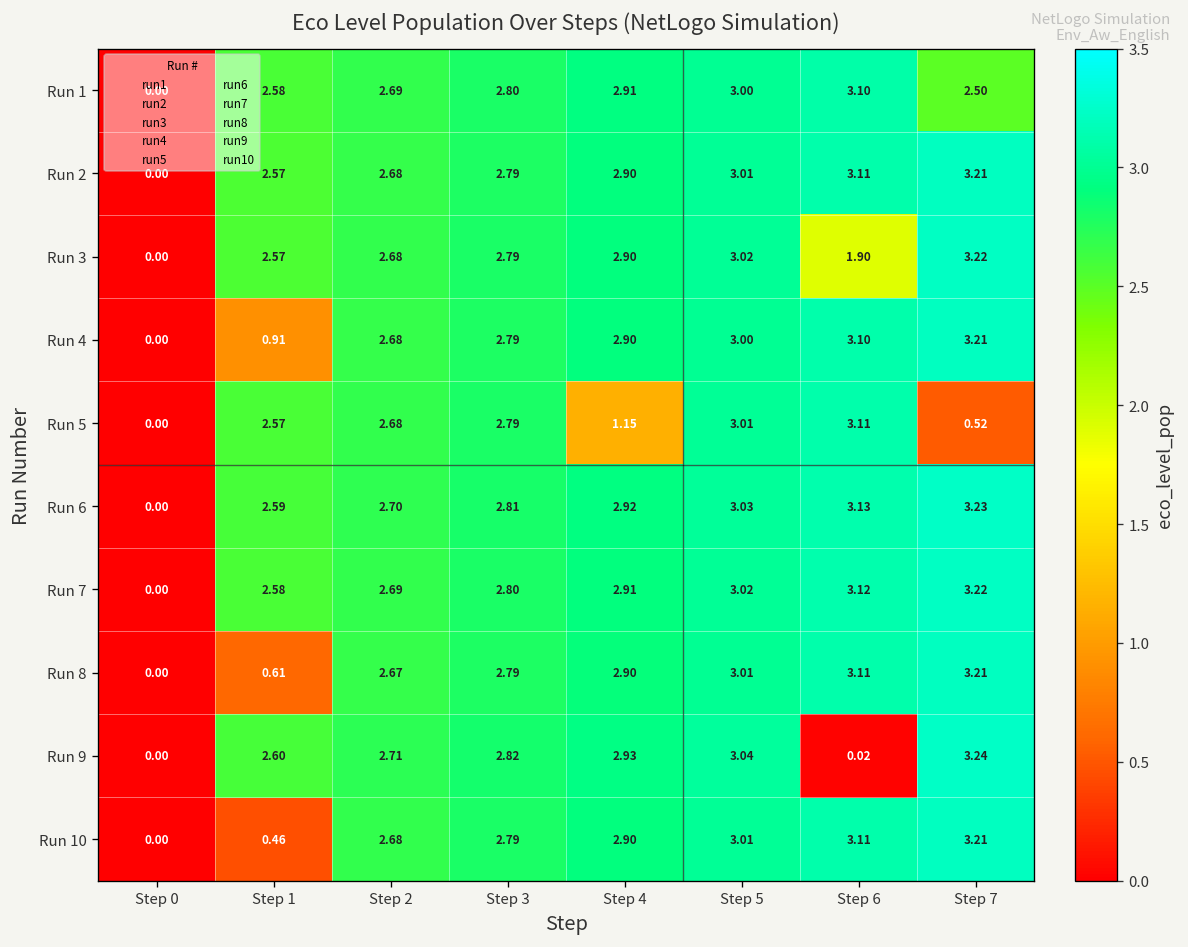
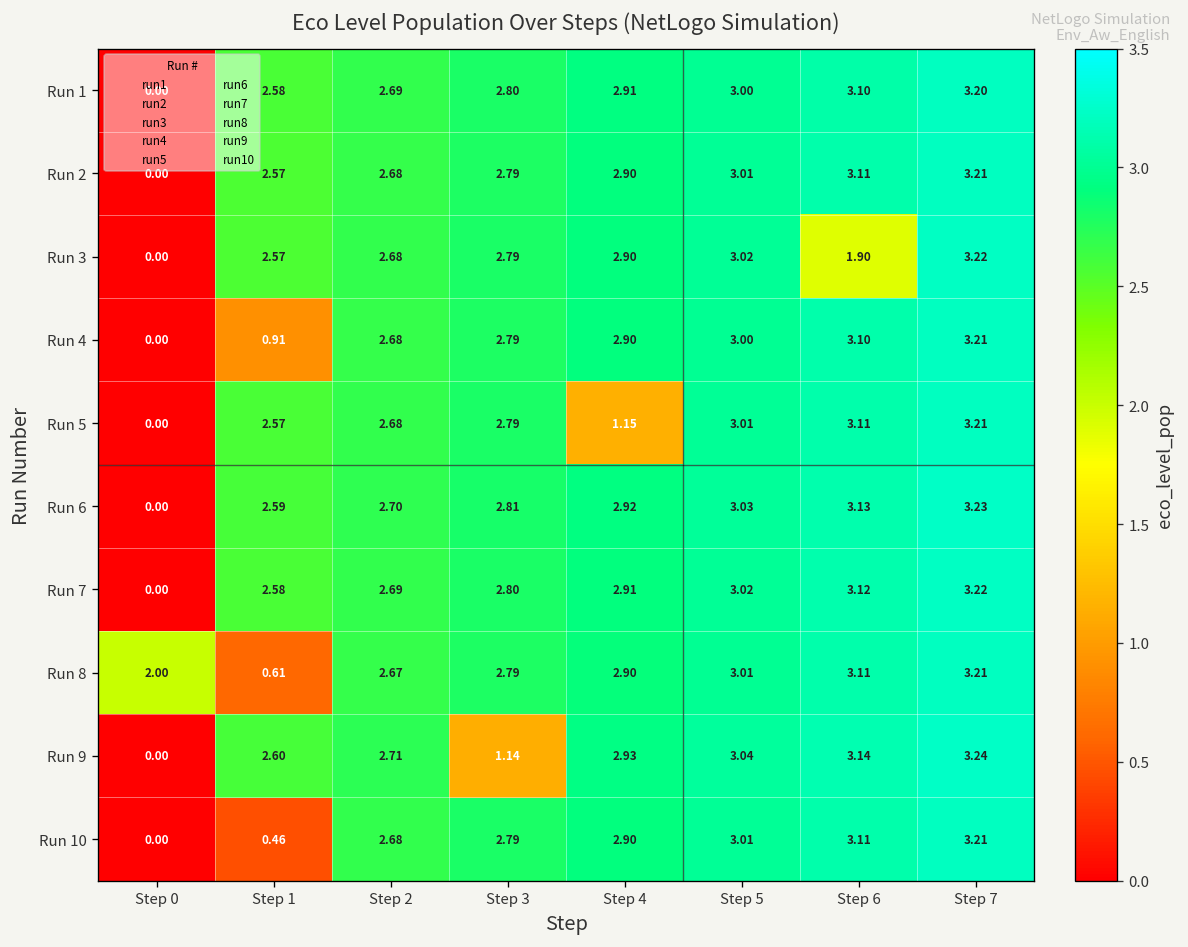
Run 1, Step 7: 2.50 -> 3.20
Run 5, Step 7: 0.52 -> 3.21
Run 8, Step 0: 0.00 -> 2.00
Run 9, Step 3: 2.82 -> 1.14
Run 9, Step 6: 0.02 -> 3.14
